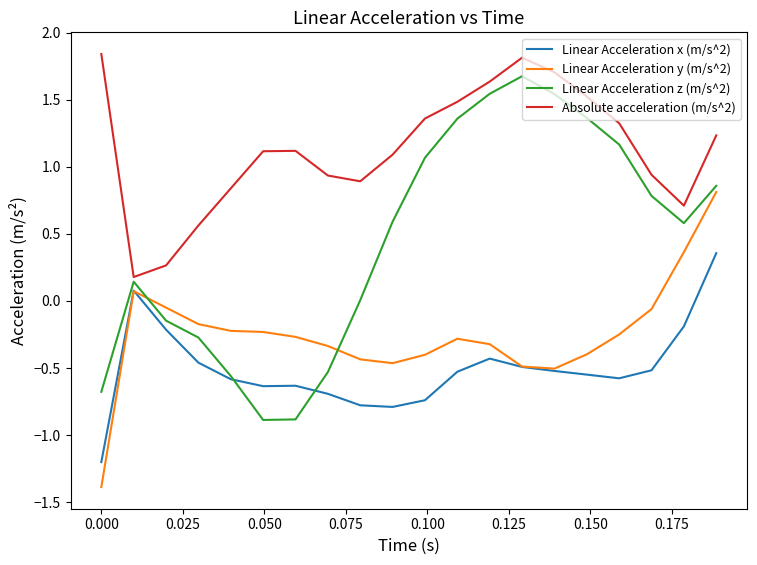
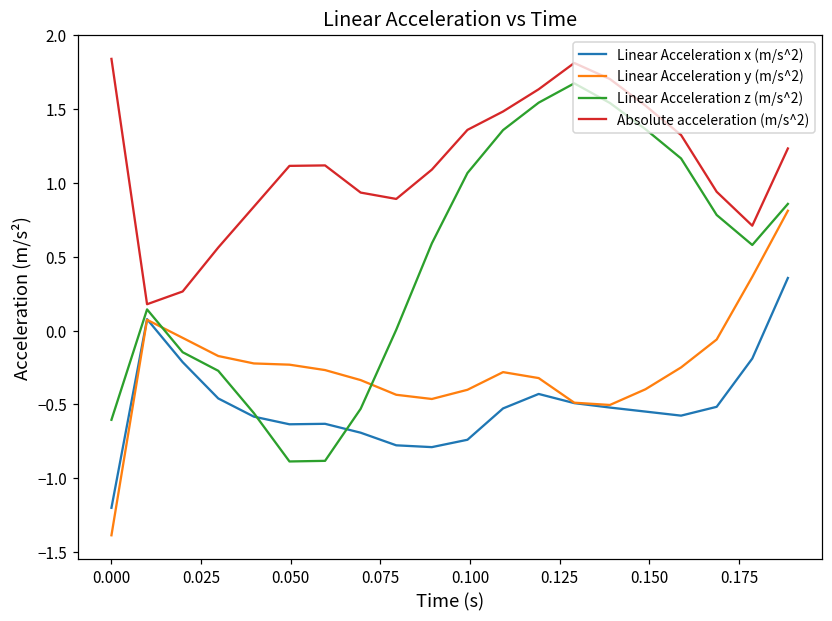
Linear Acceleration z (m/s^2), 0.000: -0.68 -> -0.60
